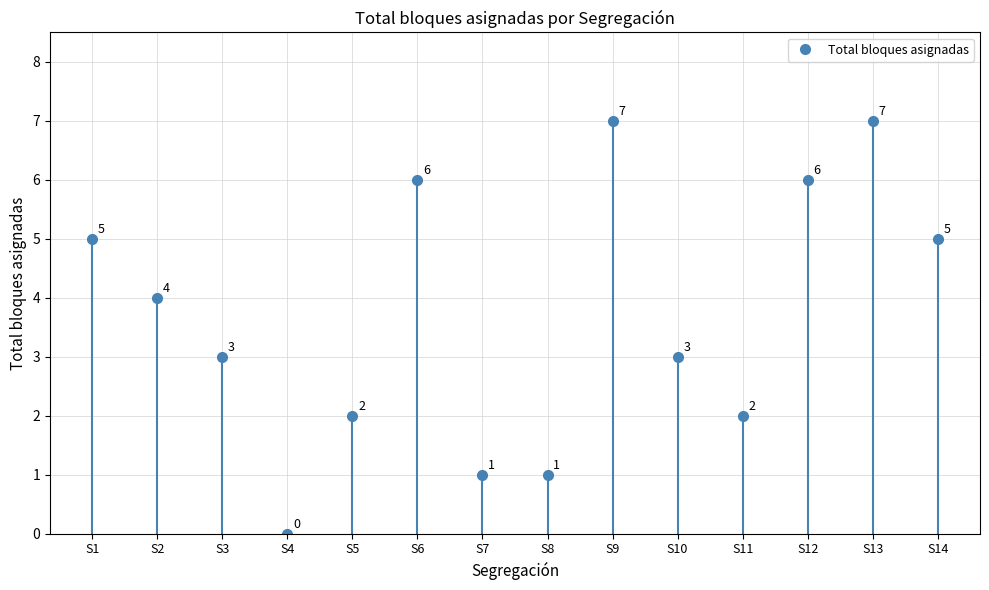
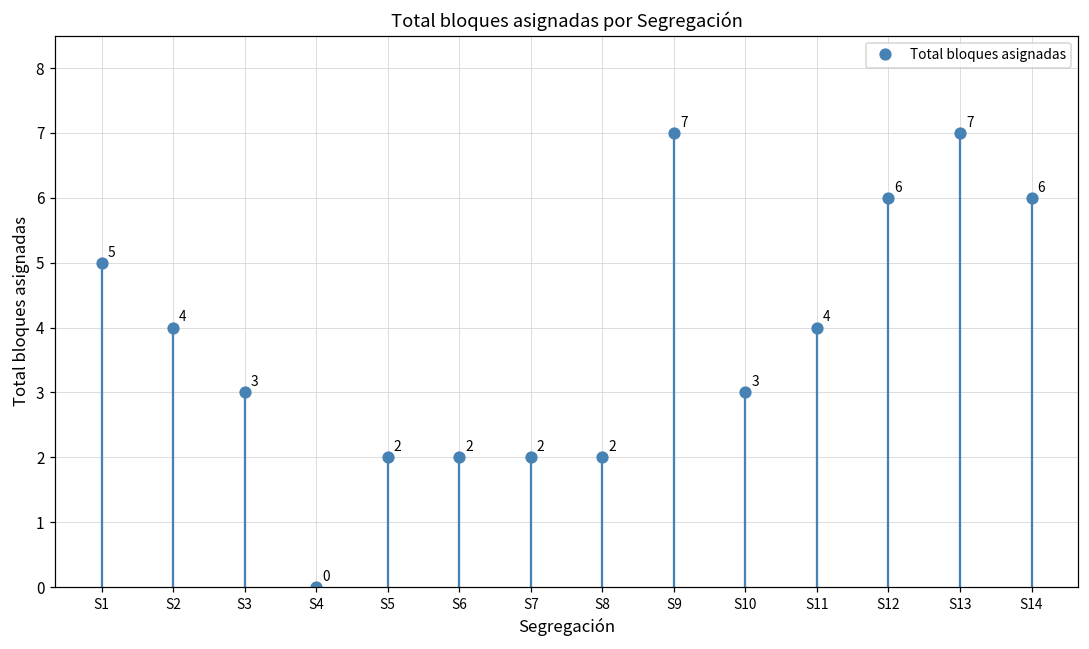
S6: 6 -> 2
S7: 1 -> 2
S8: 1 -> 2
S11: 2 -> 4
S14: 5 -> 6
